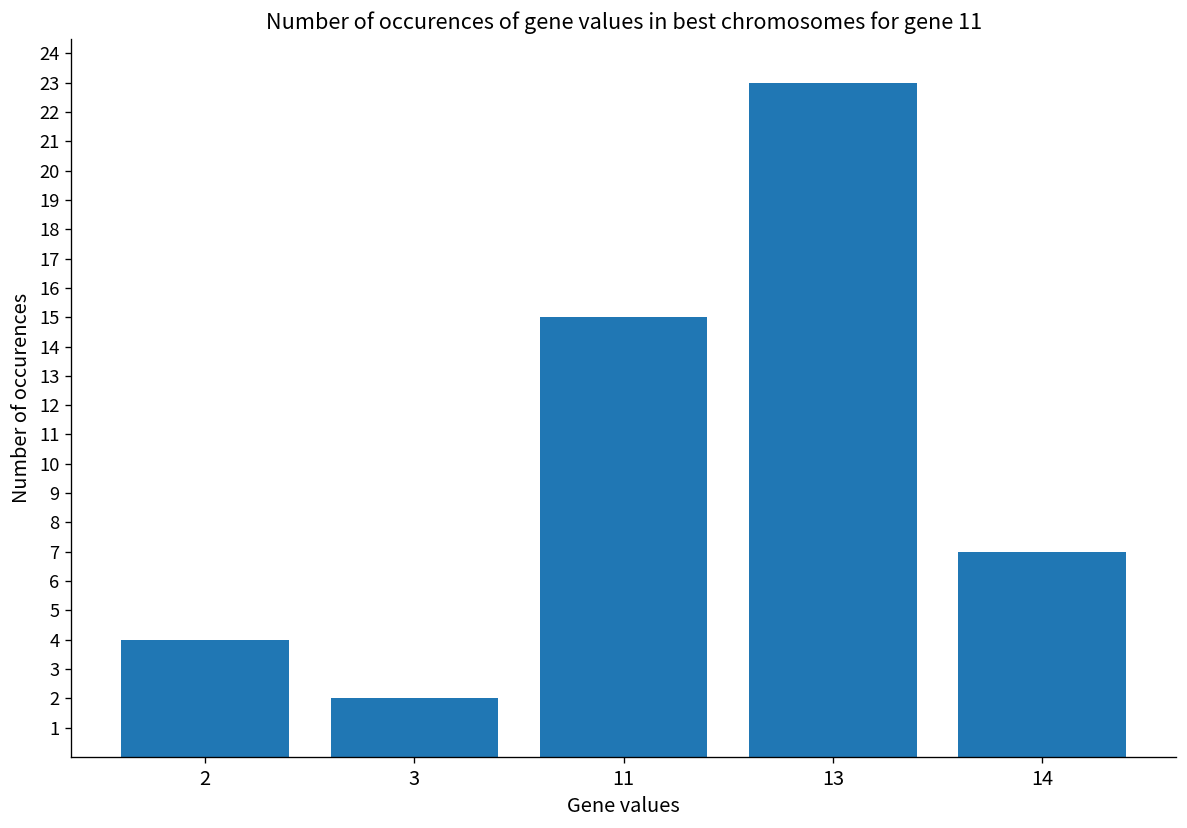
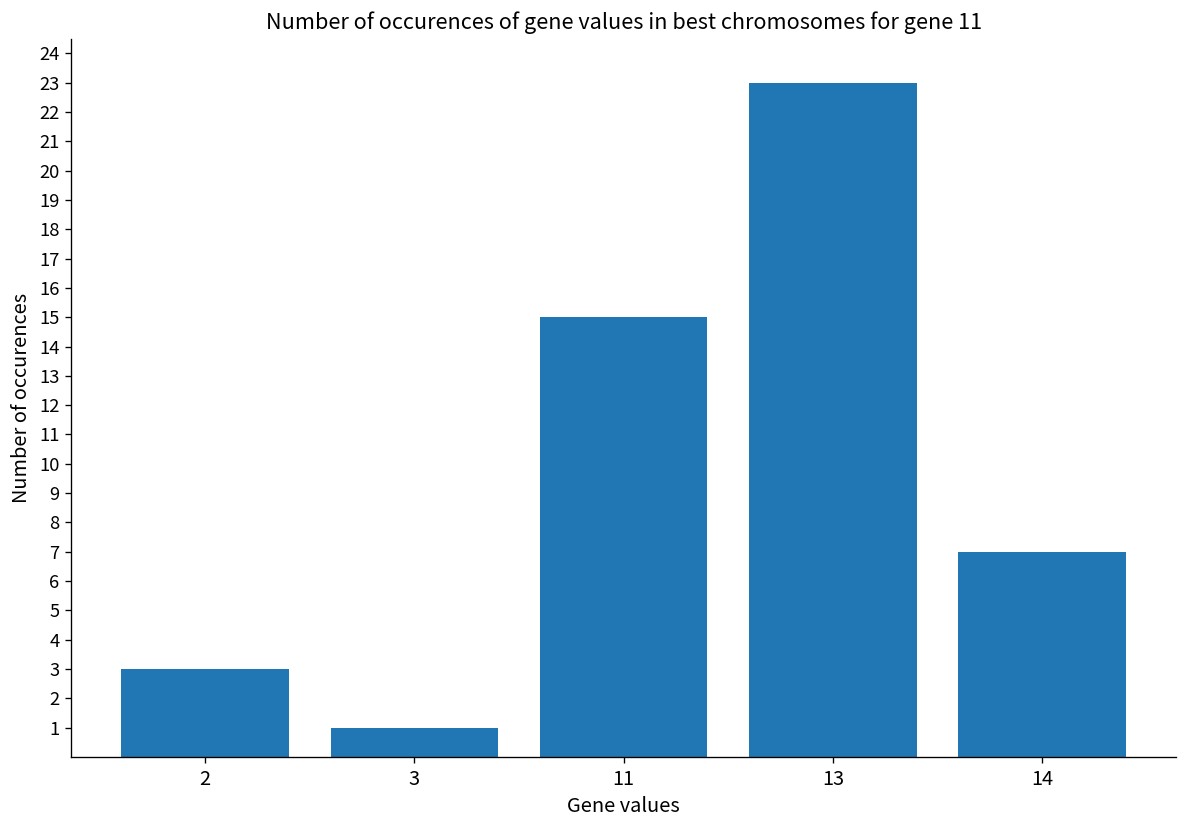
2: 4 -> 3
3: 2 -> 1
